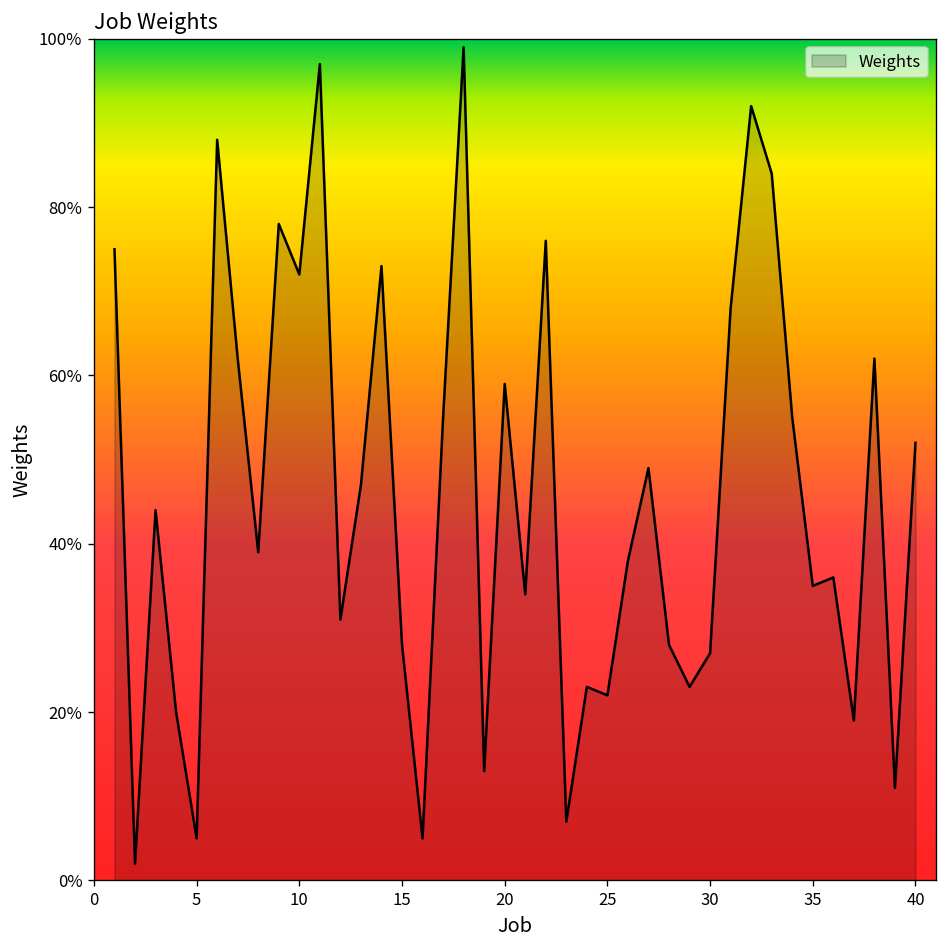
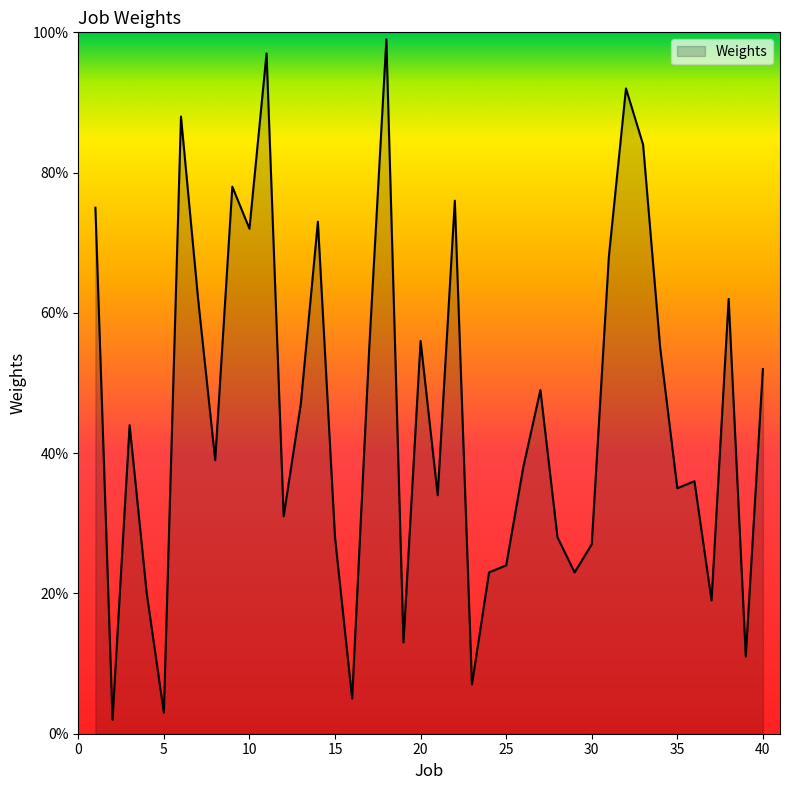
5: 5% -> 3%
20: 59% -> 56%
25: 22% -> 24%
